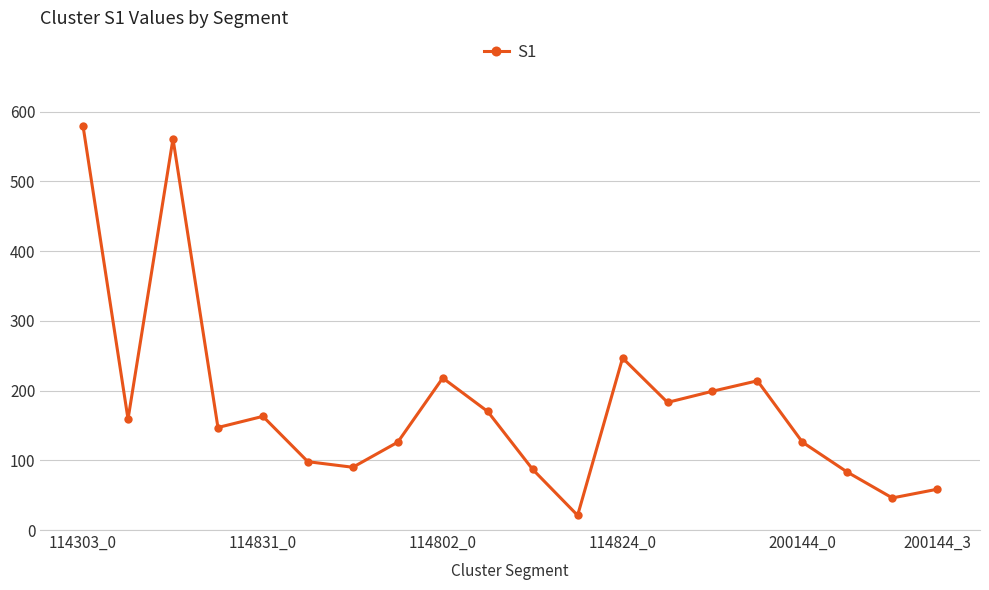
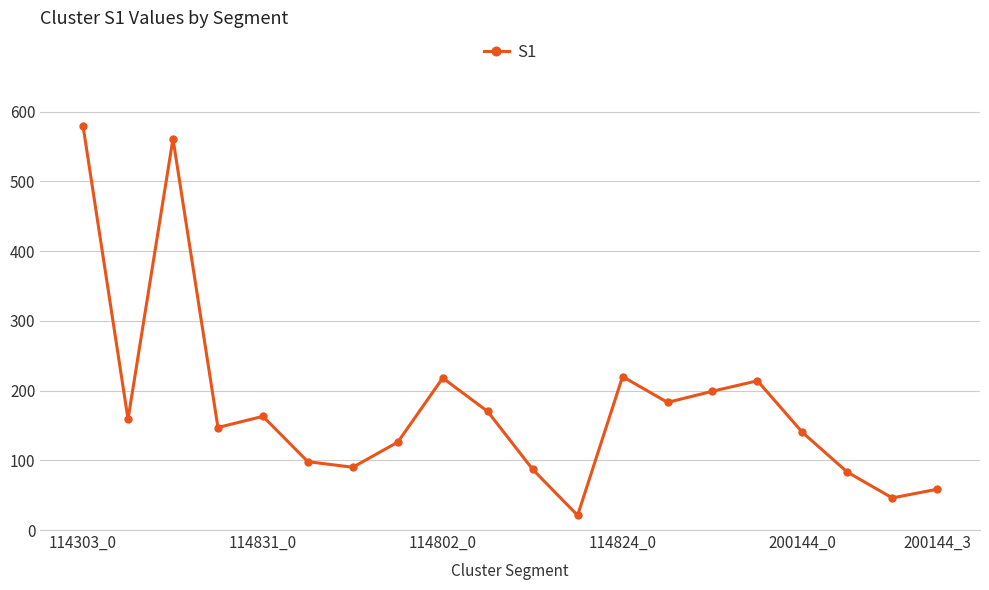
114824_0: 250 -> 220
200144_0: 130 -> 140
